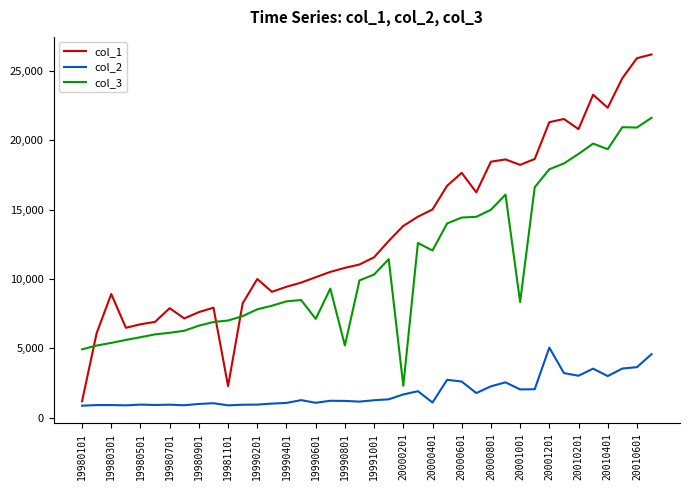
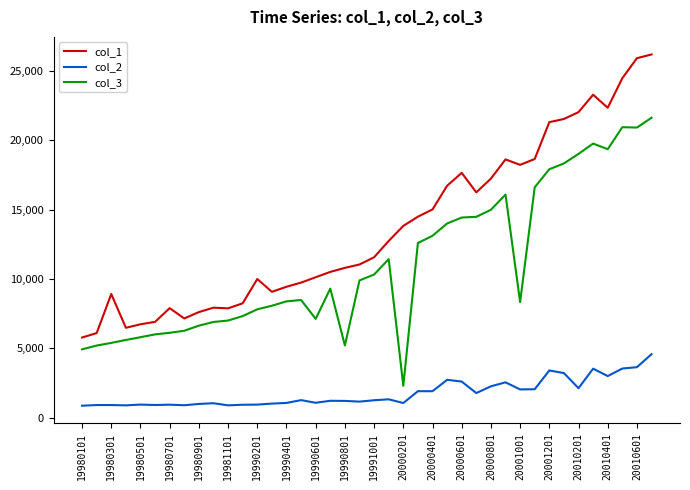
col_1, 19980101: 1,200 -> 5,800
col_1, 19981101: 2,300 -> 7,900
col_2, 20000201: 1,700 -> 1,000
col_2, 20000401: 1,100 -> 1,900
col_3, 20000401: 12,100 -> 13,100
col_1, 20000801: 18,500 -> 17,200
col_2, 20001201: 5,000 -> 3,400
col_1, 20010201: 20,800 -> 22,000
col_2, 20010201: 3,000 -> 2,100
